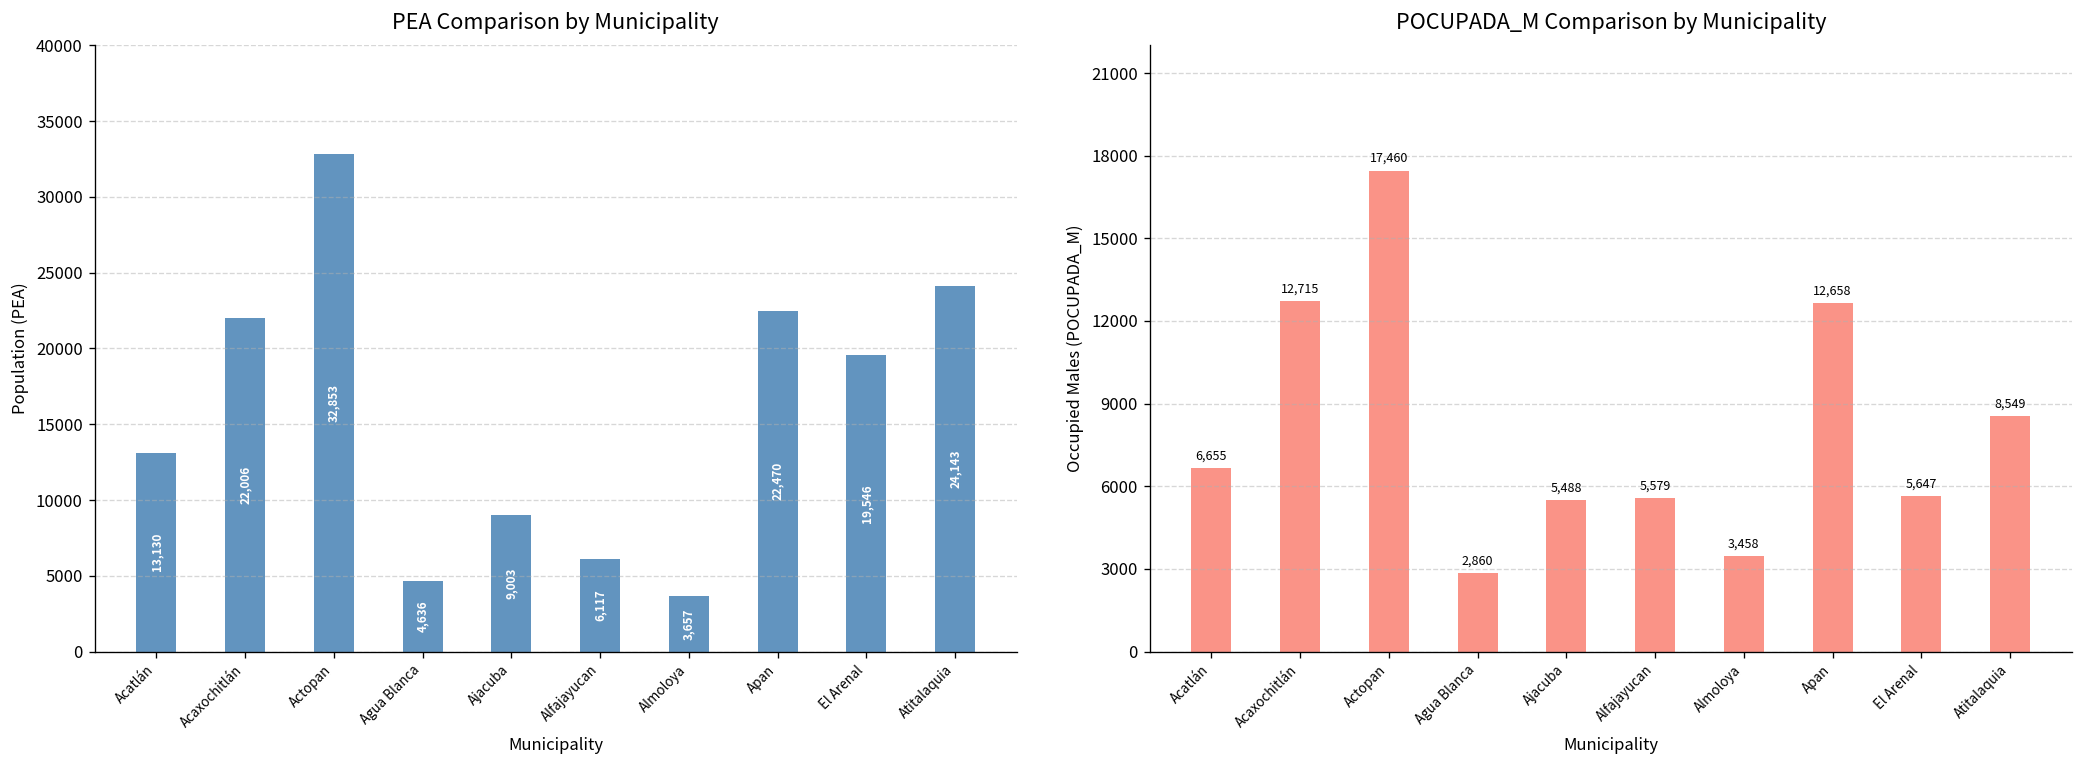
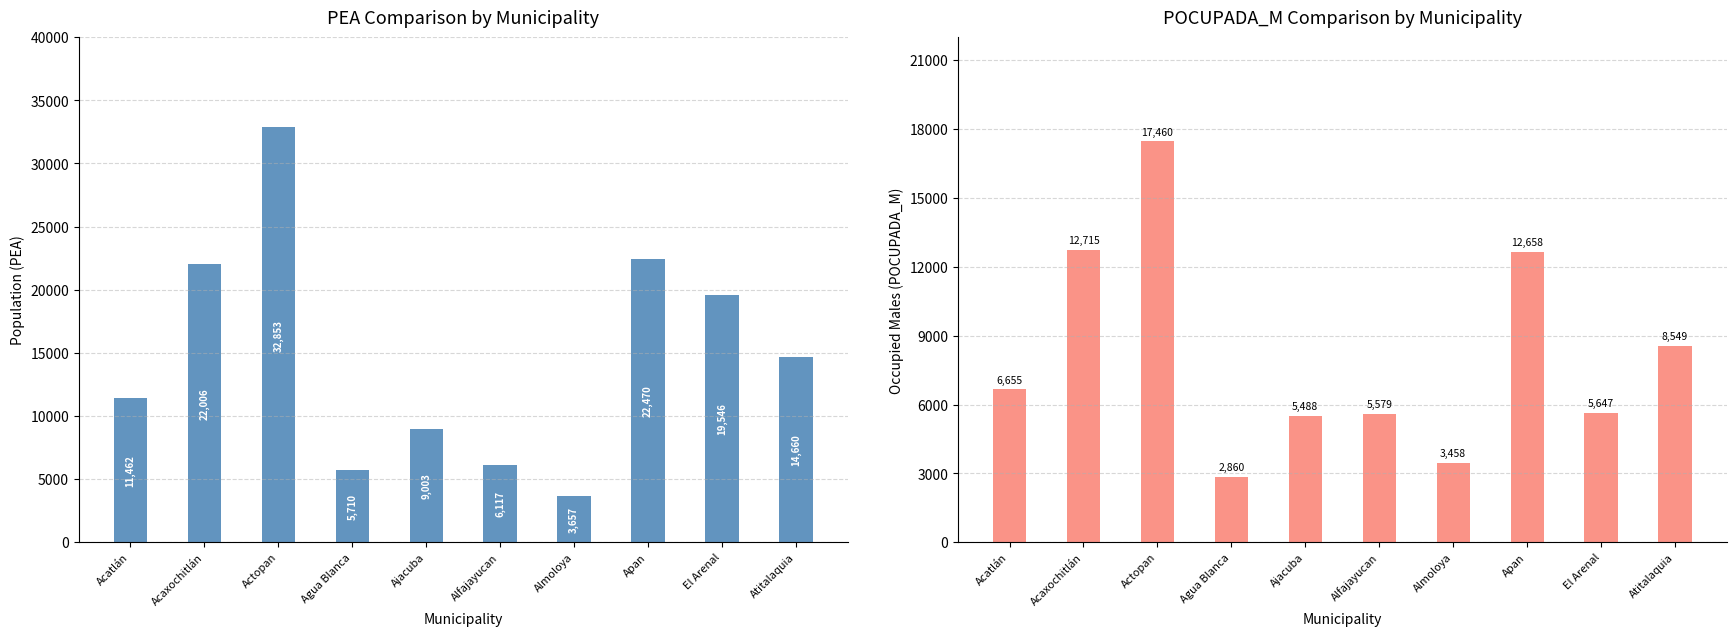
PEA Comparison by Municipality, Acatlán: 13,130 -> 11,462
PEA Comparison by Municipality, Agua Blanca: 4,636 -> 5,710
PEA Comparison by Municipality, Atitalaquia: 24,143 -> 14,660
